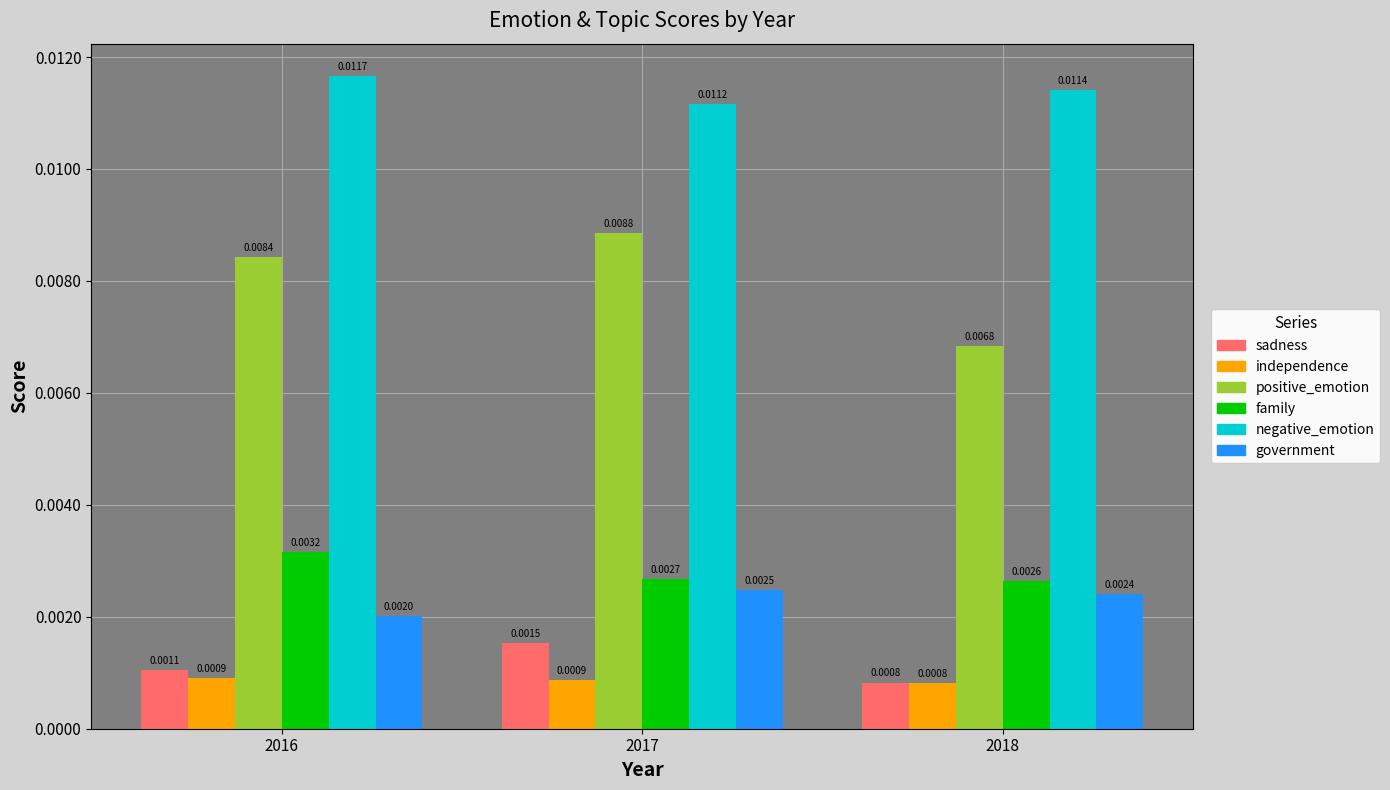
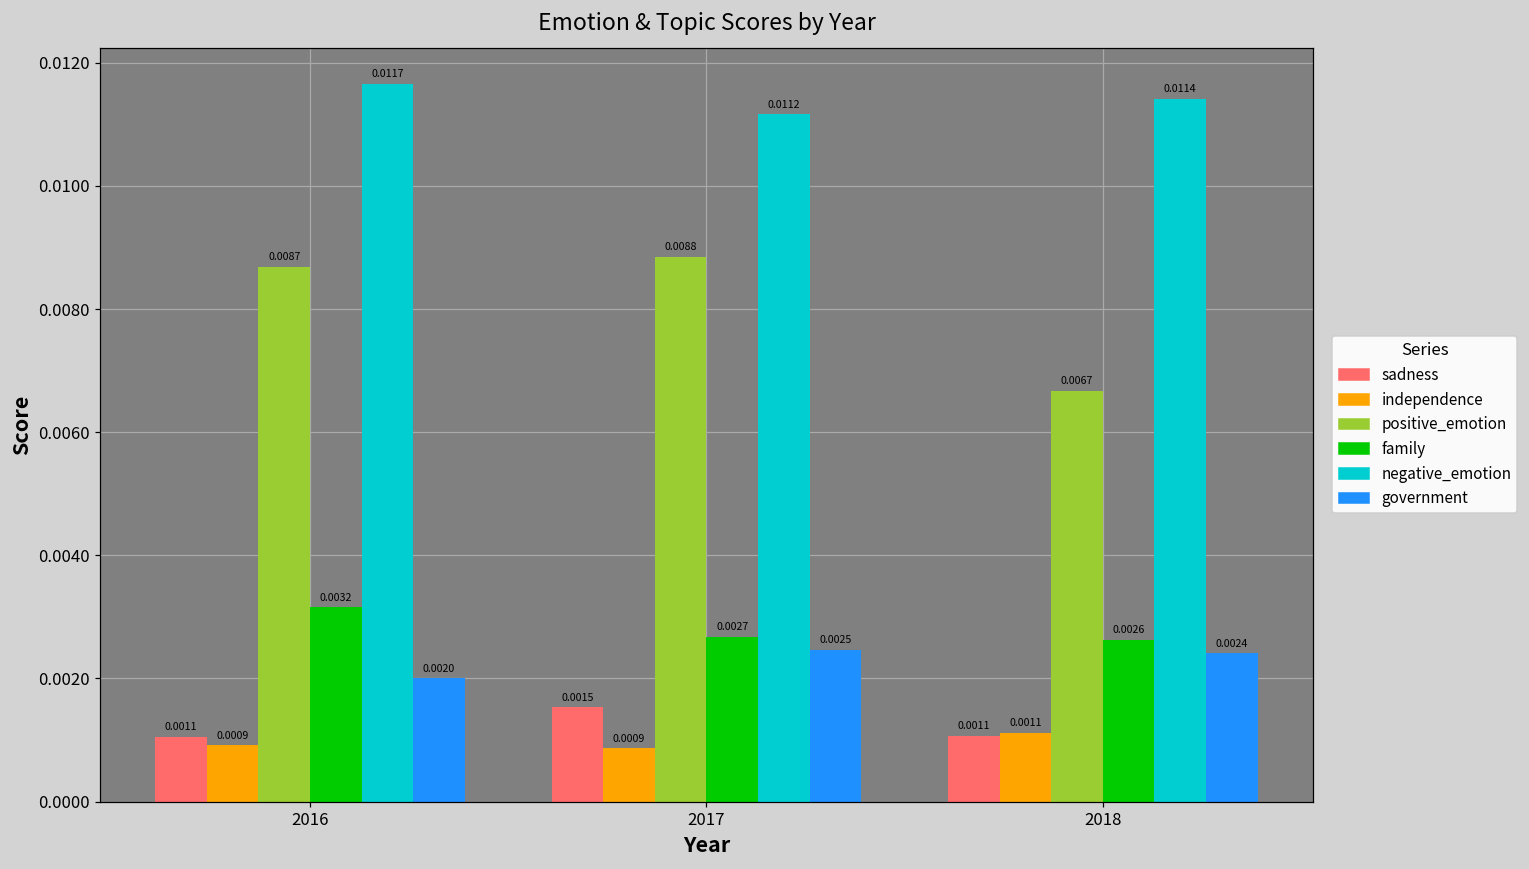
positive_emotion, 2016: 0.0084 -> 0.0087
sadness, 2018: 0.0008 -> 0.0011
independence, 2018: 0.0008 -> 0.0011
positive_emotion, 2018: 0.0068 -> 0.0067
